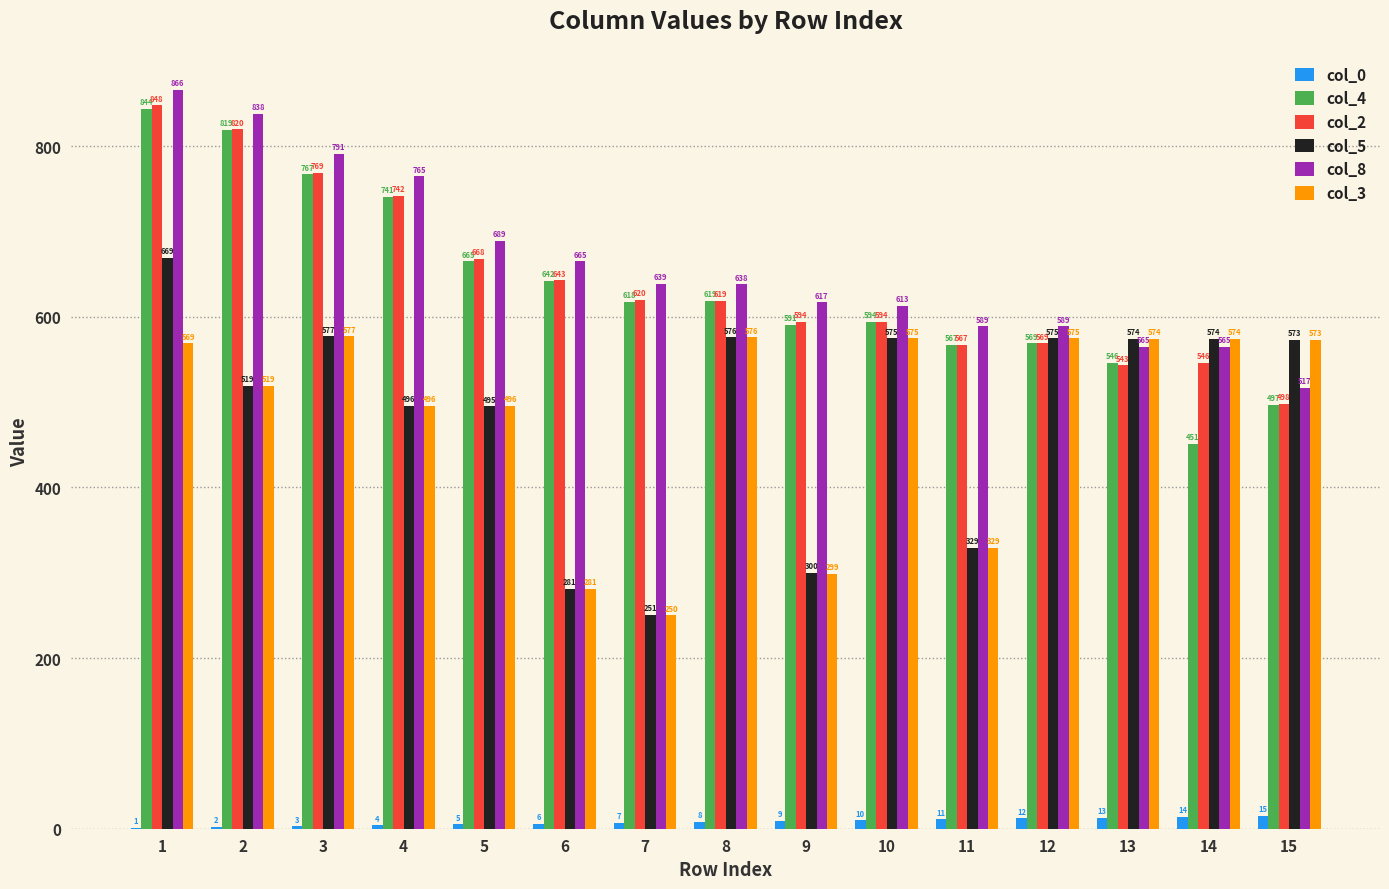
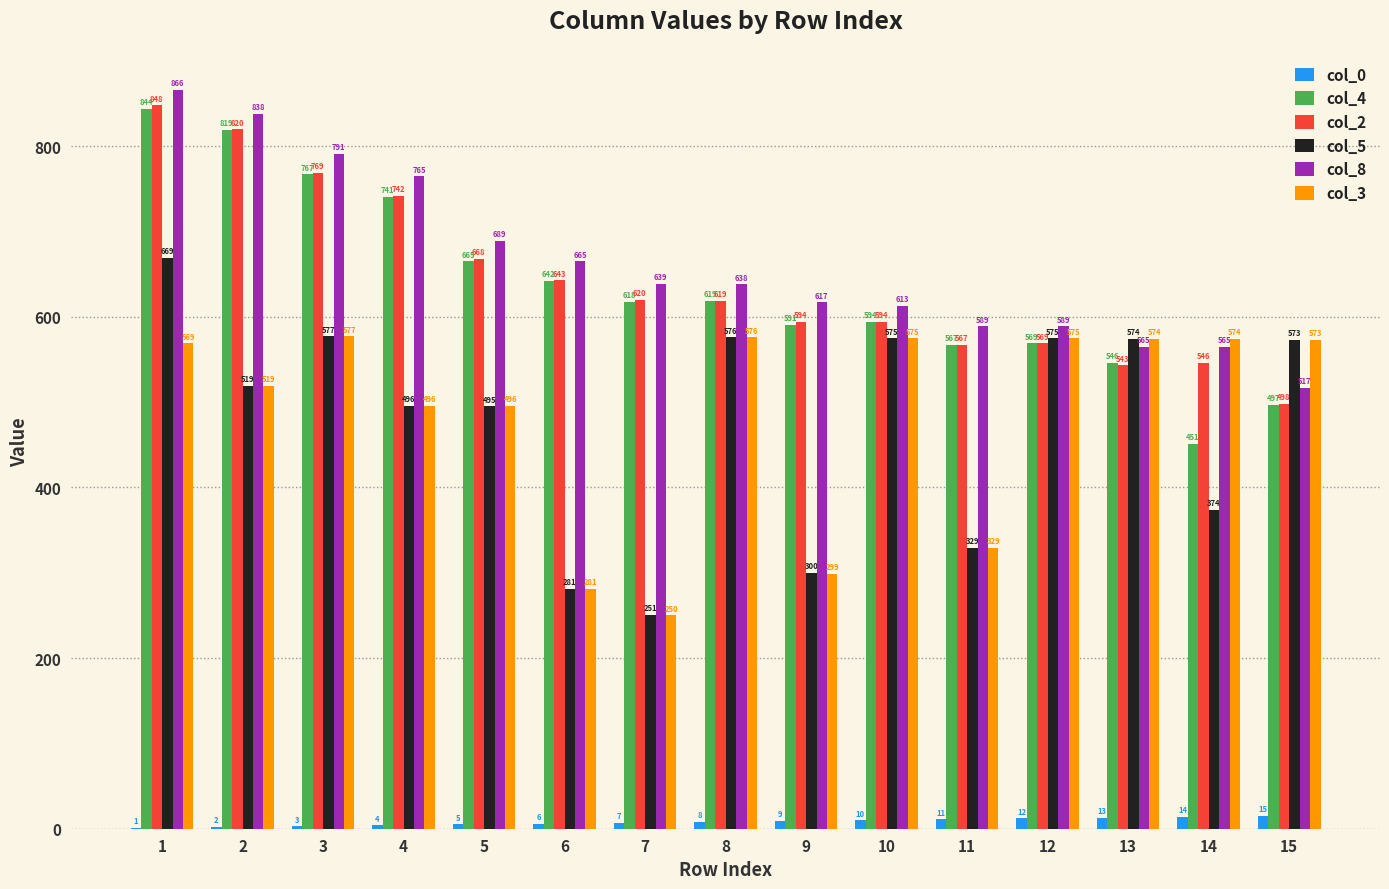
col_5, 14: 574 -> 374
